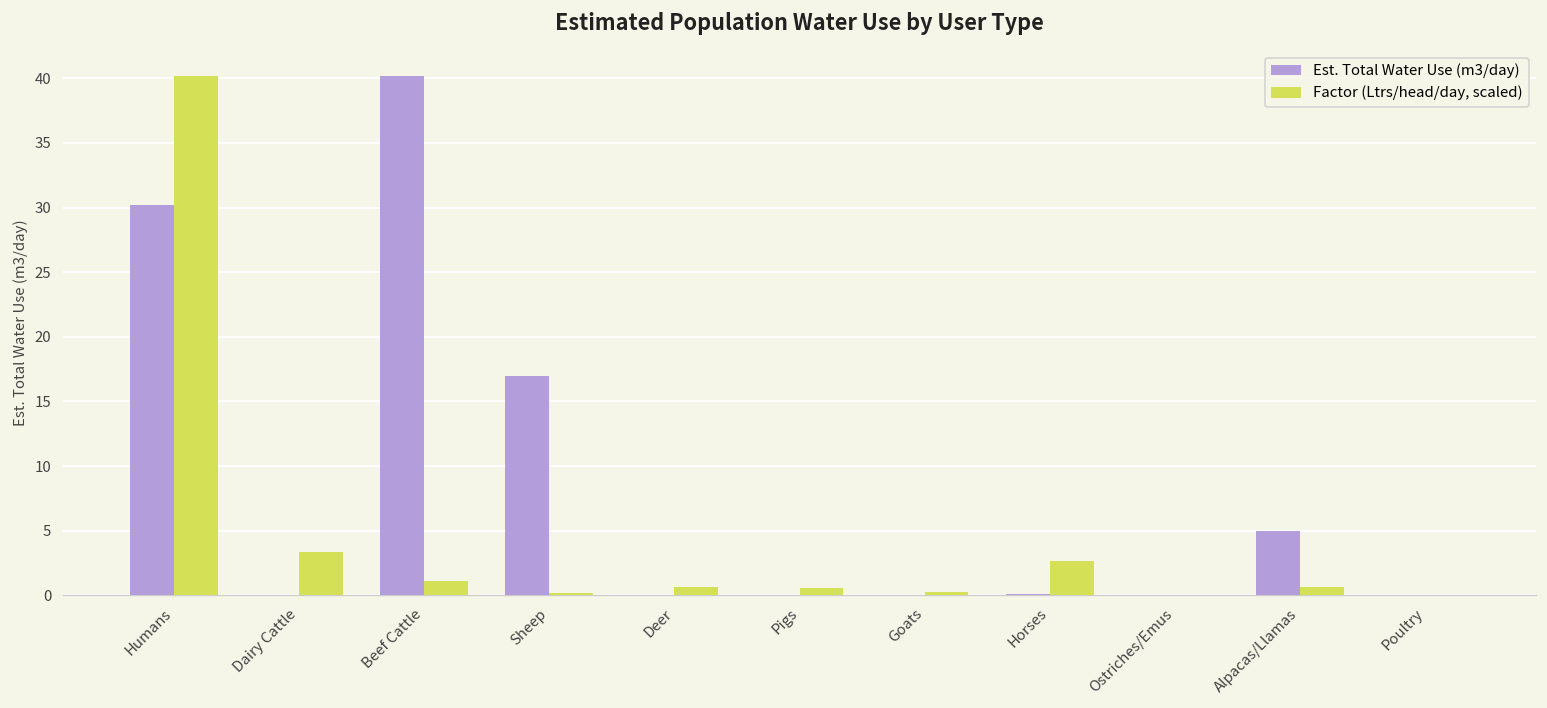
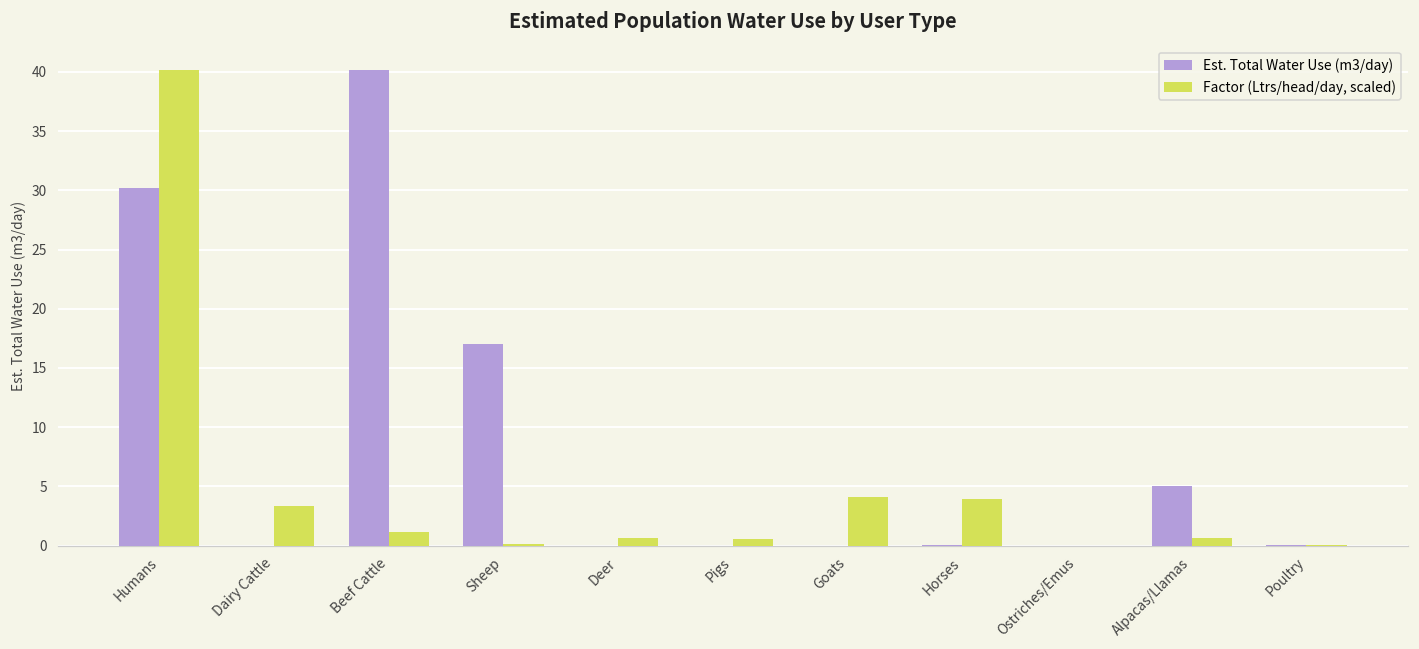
Factor (Ltrs/head/day, scaled), Goats: 0.3 -> 4.1
Factor (Ltrs/head/day, scaled), Horses: 2.7 -> 3.9
